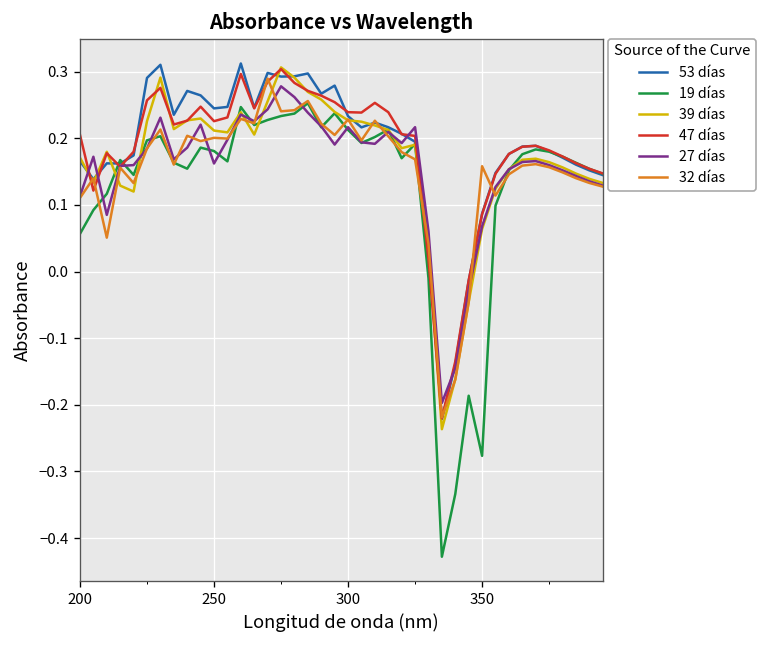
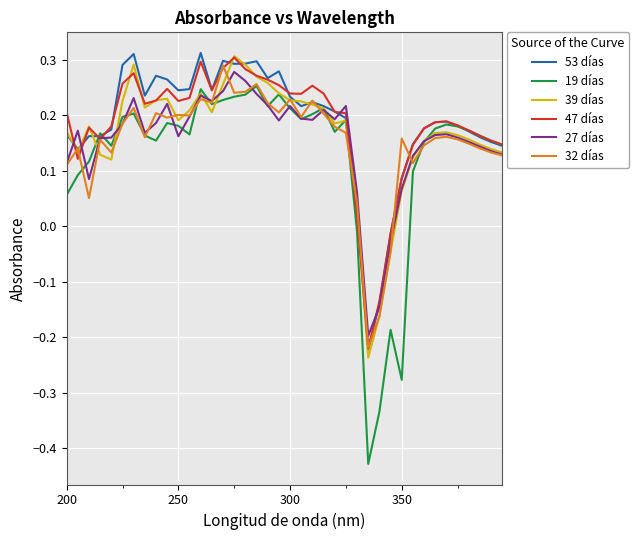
39 días, 250: 0.21 -> 0.19
